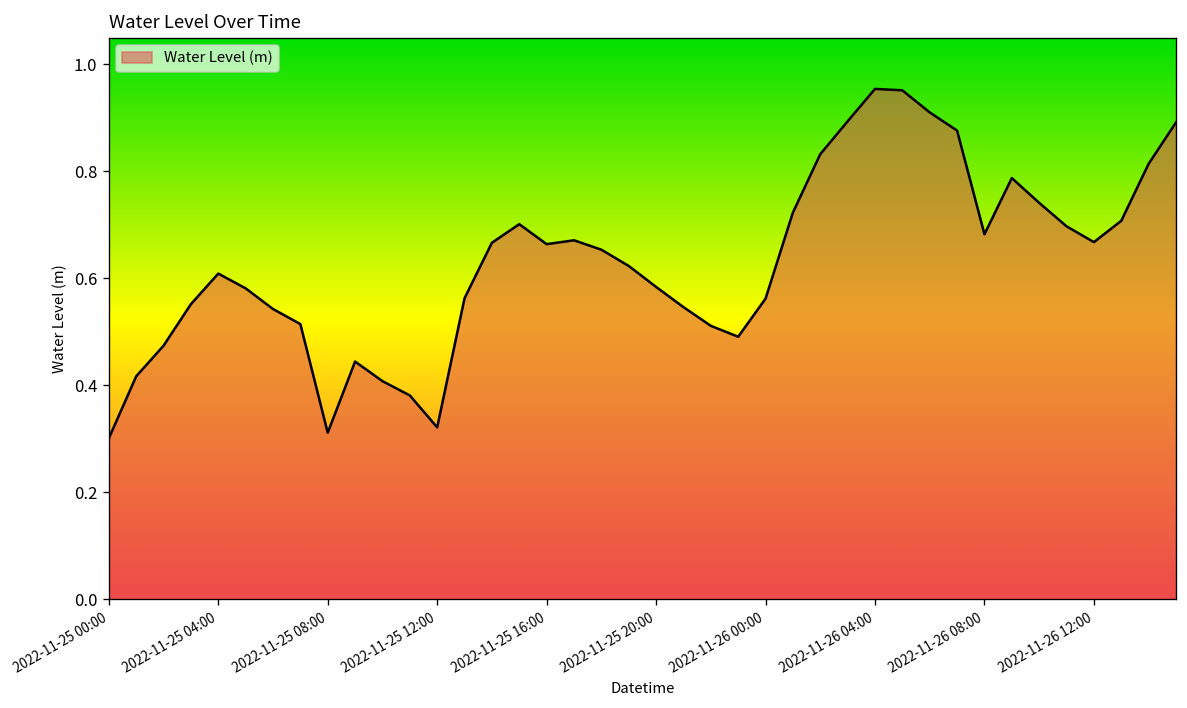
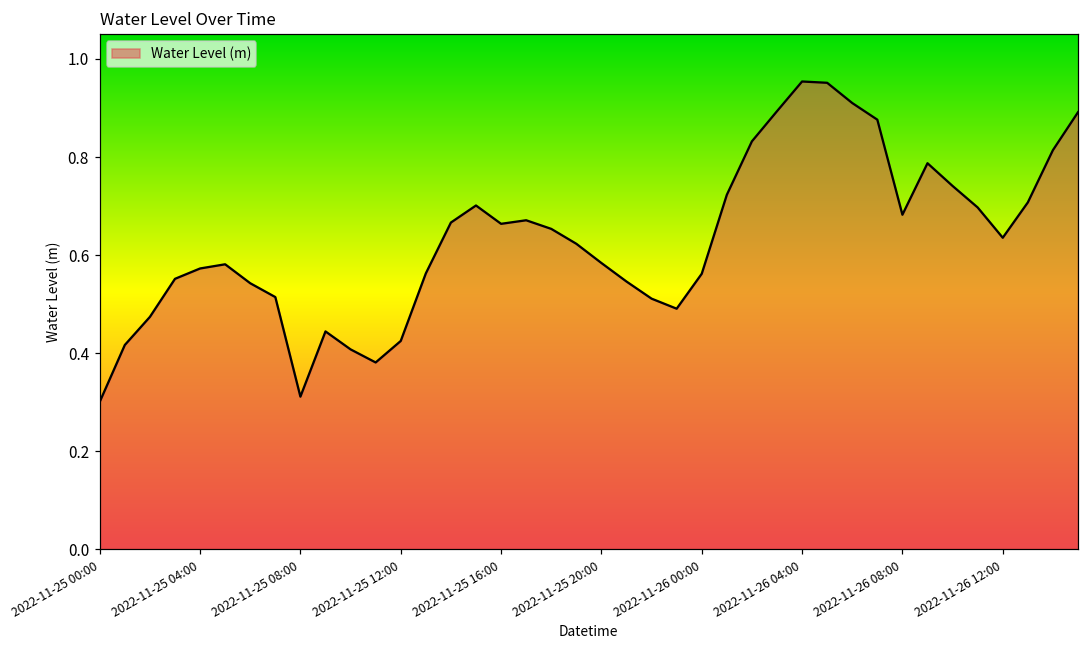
2022-11-25 04:00: 0.61 -> 0.57
2022-11-25 12:00: 0.32 -> 0.42
2022-11-26 12:00: 0.67 -> 0.64
